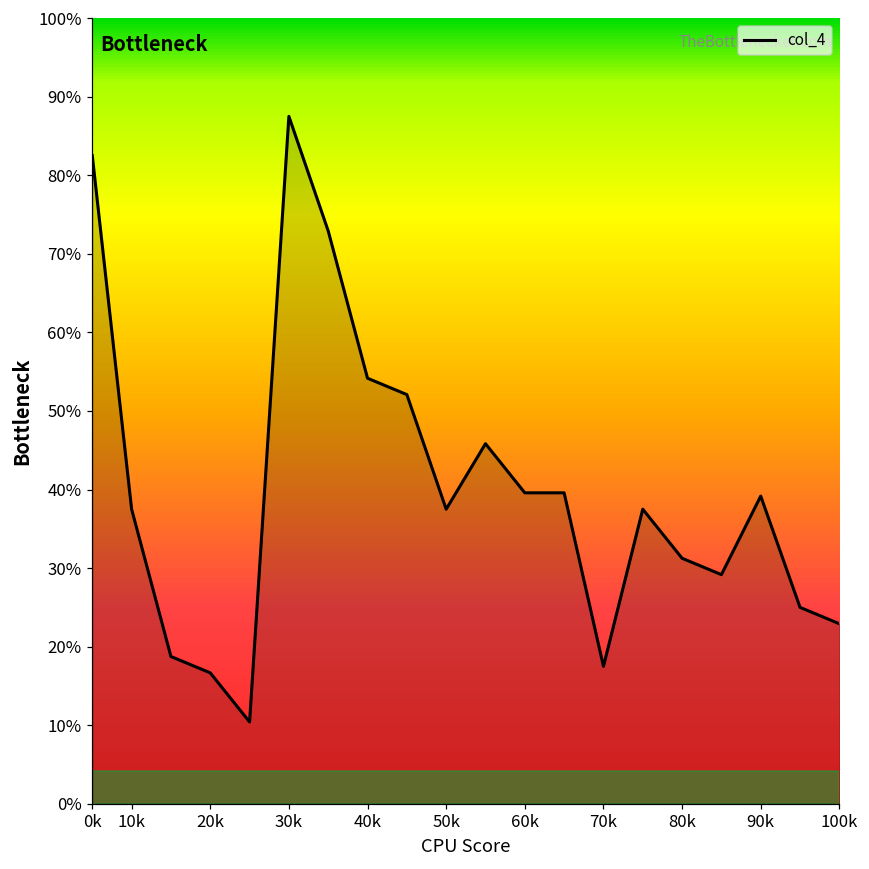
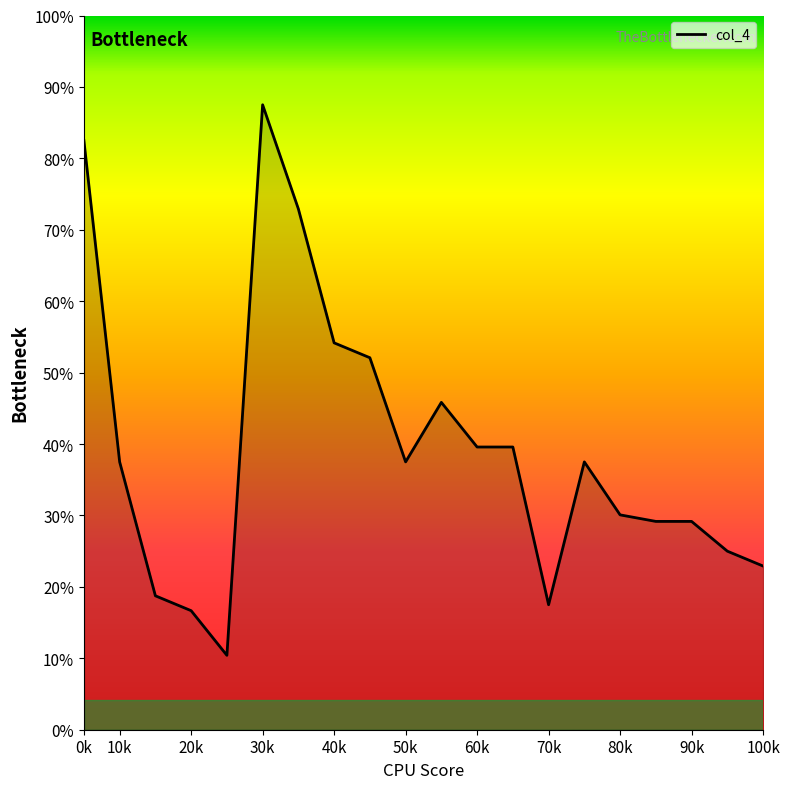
80k: 31% -> 30%
90k: 39% -> 29%
